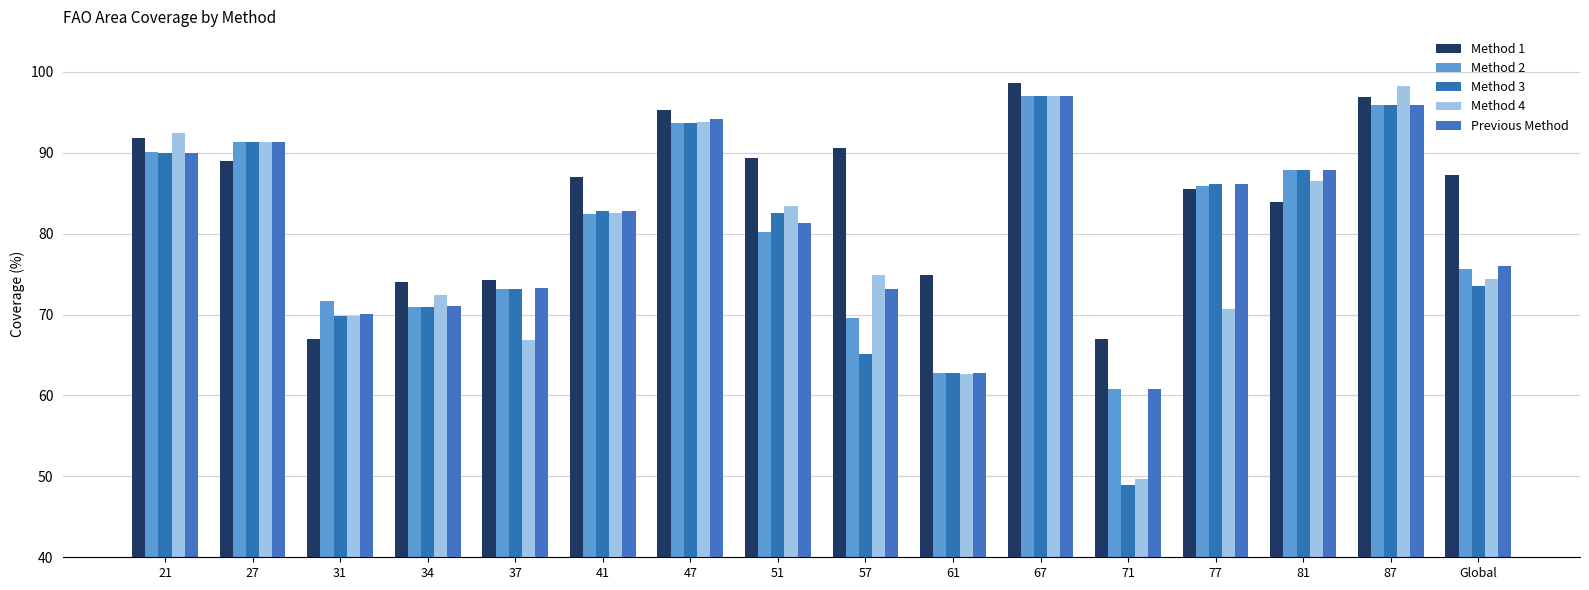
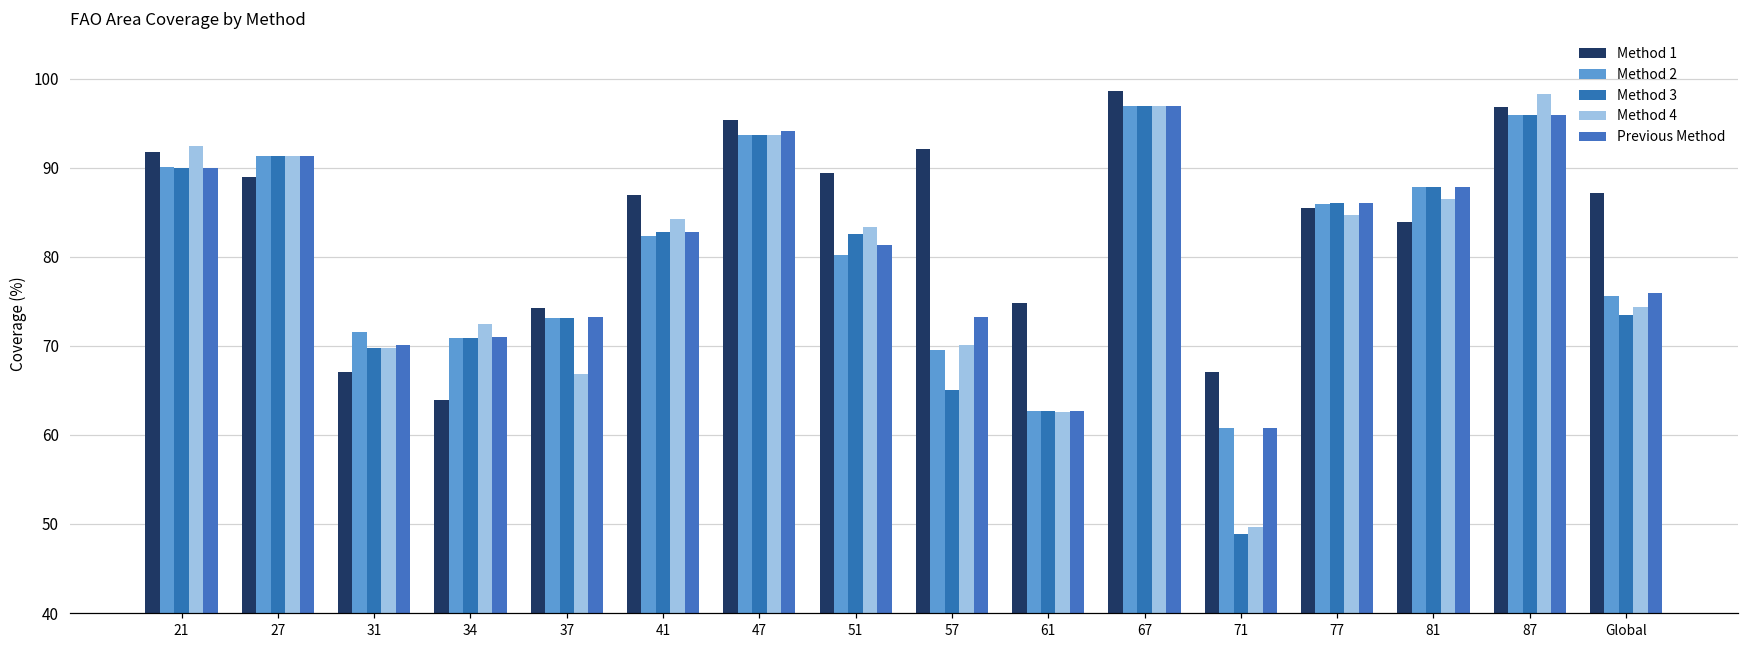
Method 1, 34: 74 -> 64
Method 4, 41: 83 -> 84
Method 1, 57: 91 -> 92
Method 4, 57: 75 -> 70
Method 4, 77: 71 -> 85
